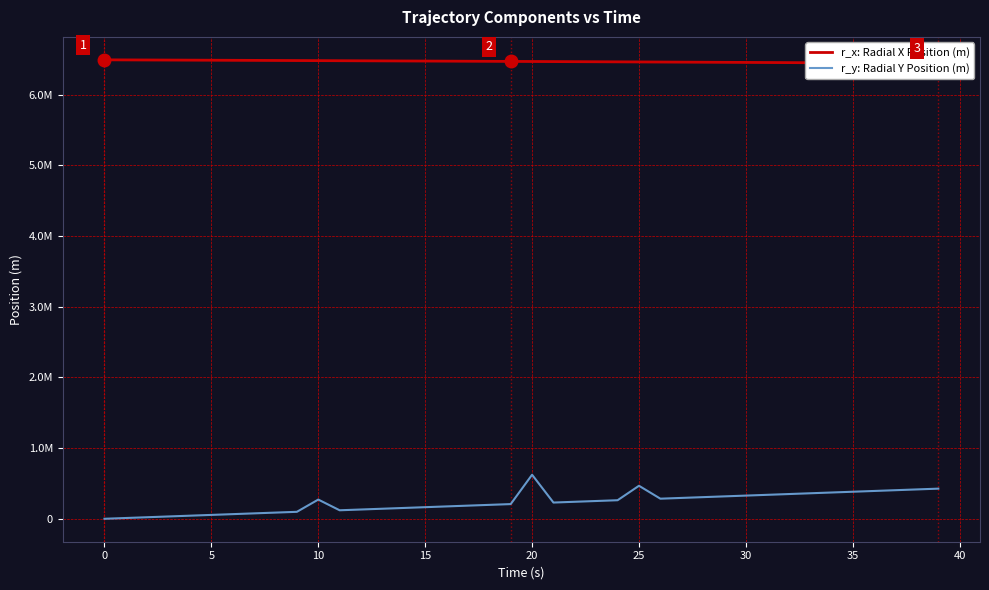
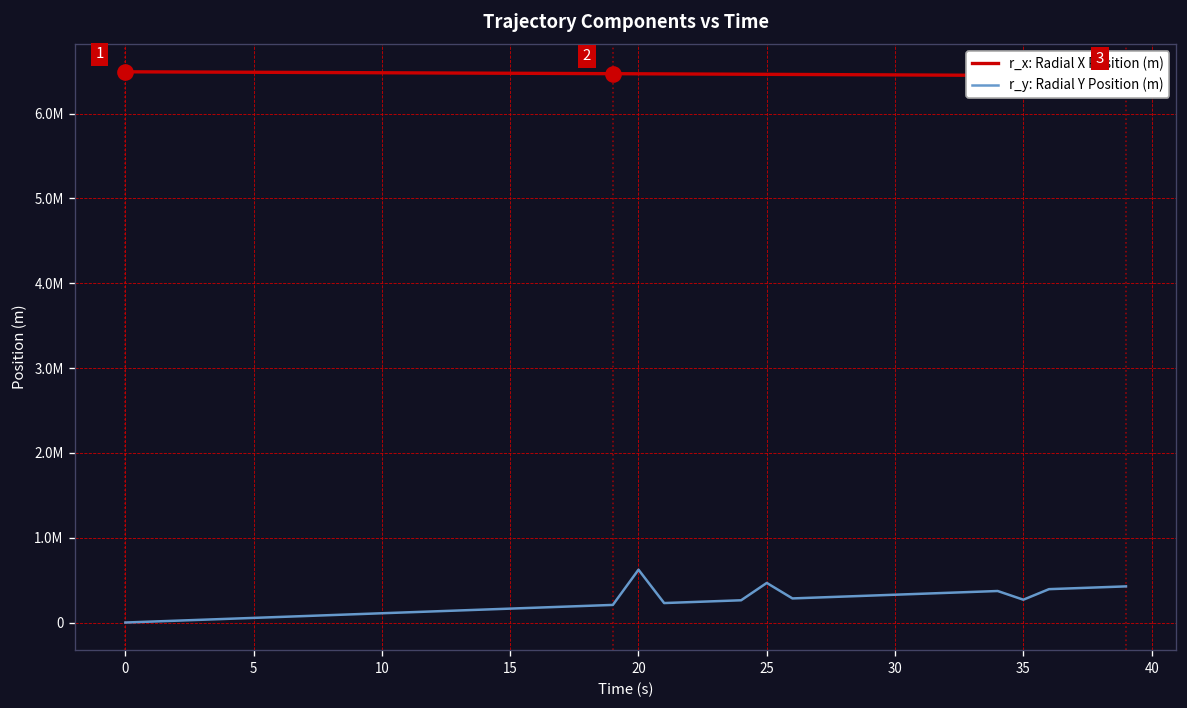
r_y: Radial Y Position (m), 10: 300000 -> 100000
r_y: Radial Y Position (m), 35: 400000 -> 300000
